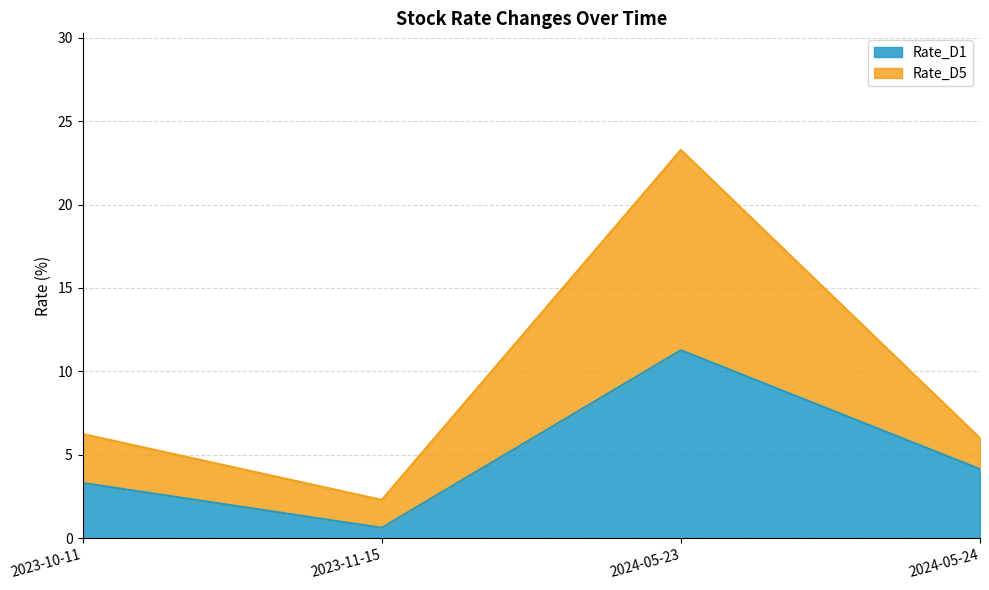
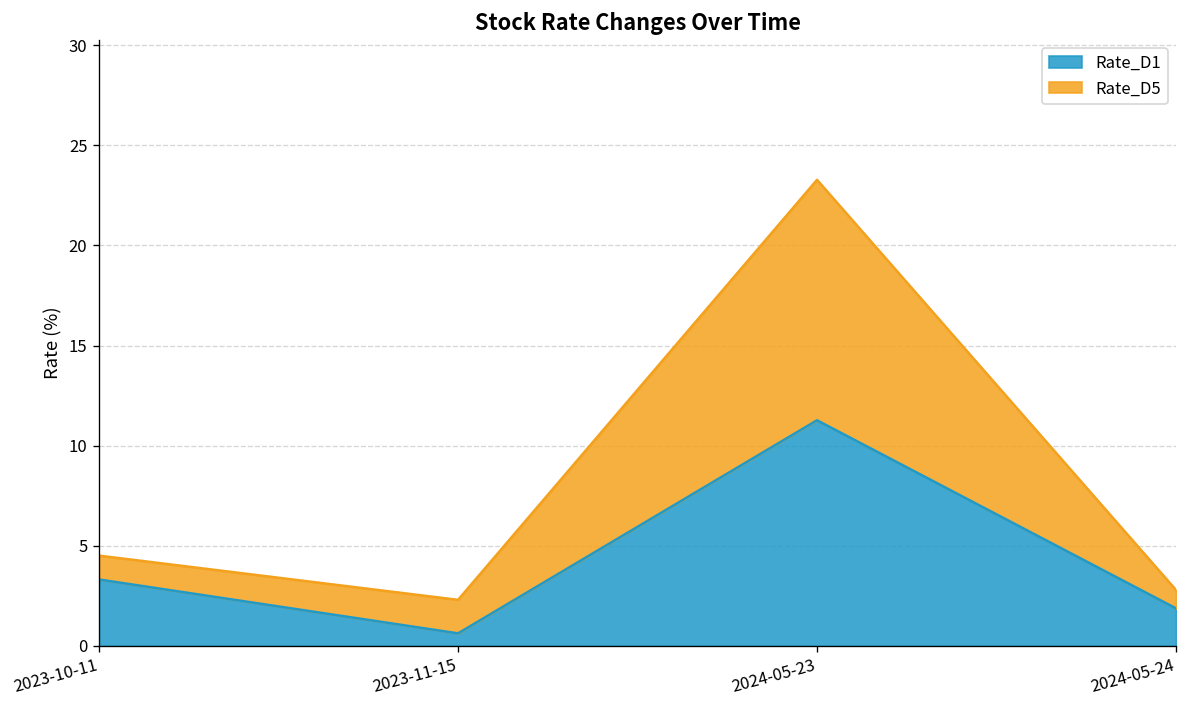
Rate_D5, 2023-10-11: 2.9 -> 1.2
Rate_D1, 2024-05-24: 4.1 -> 1.9
Rate_D5, 2024-05-24: 1.9 -> 0.9
